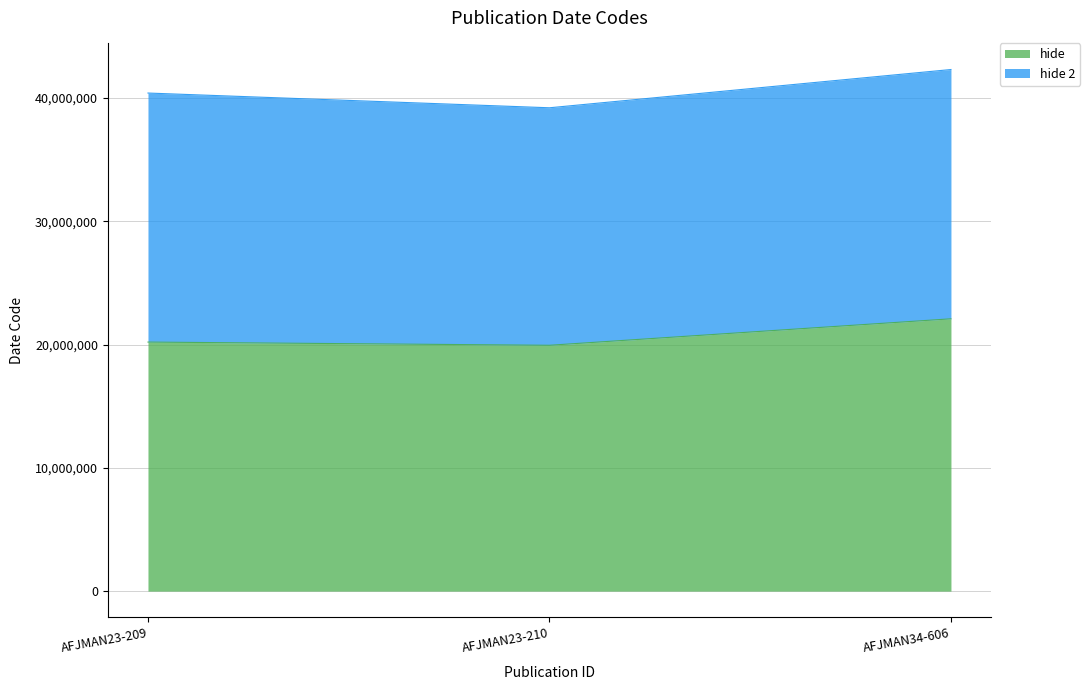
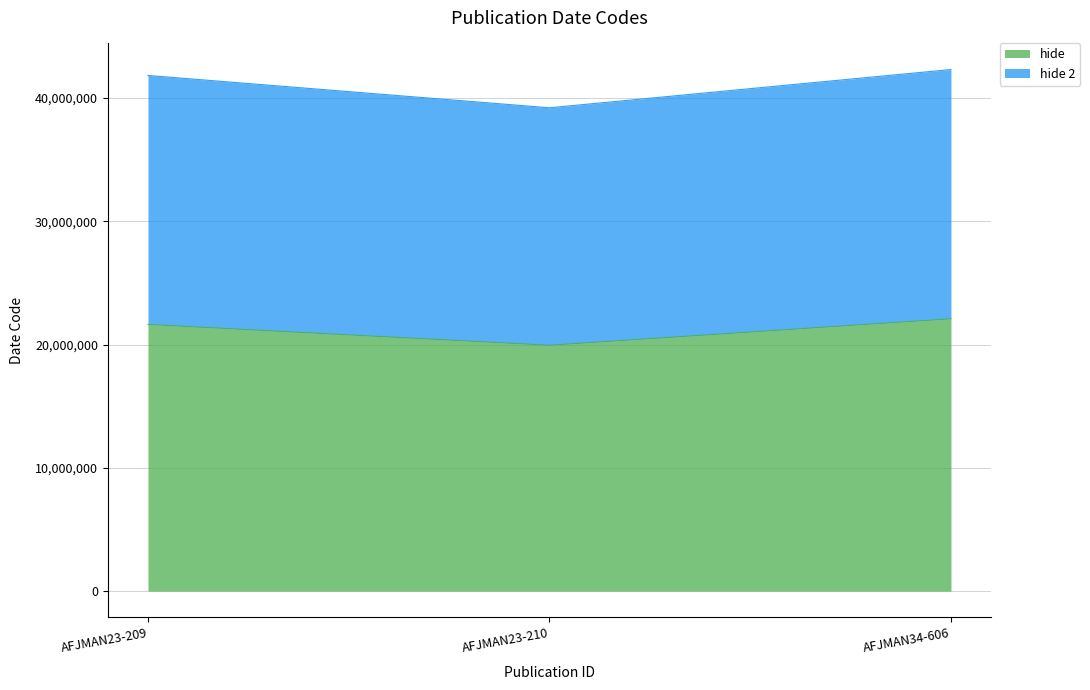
hide, AFJMAN23-209: 20,200,000 -> 21,600,000
